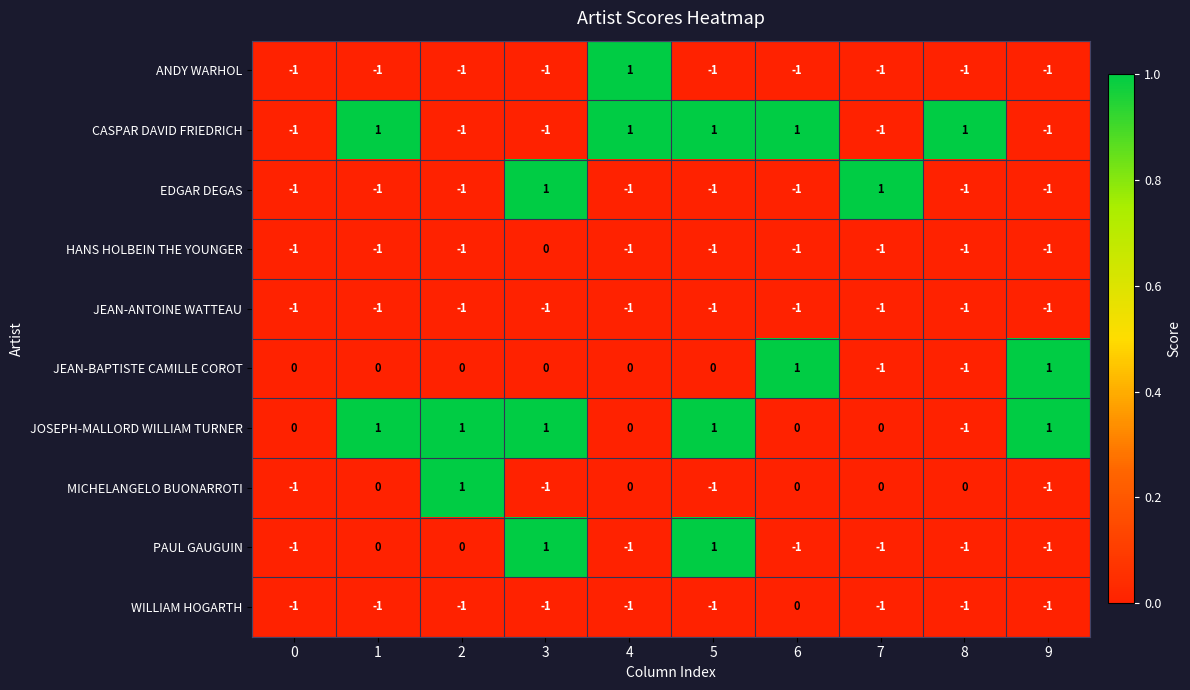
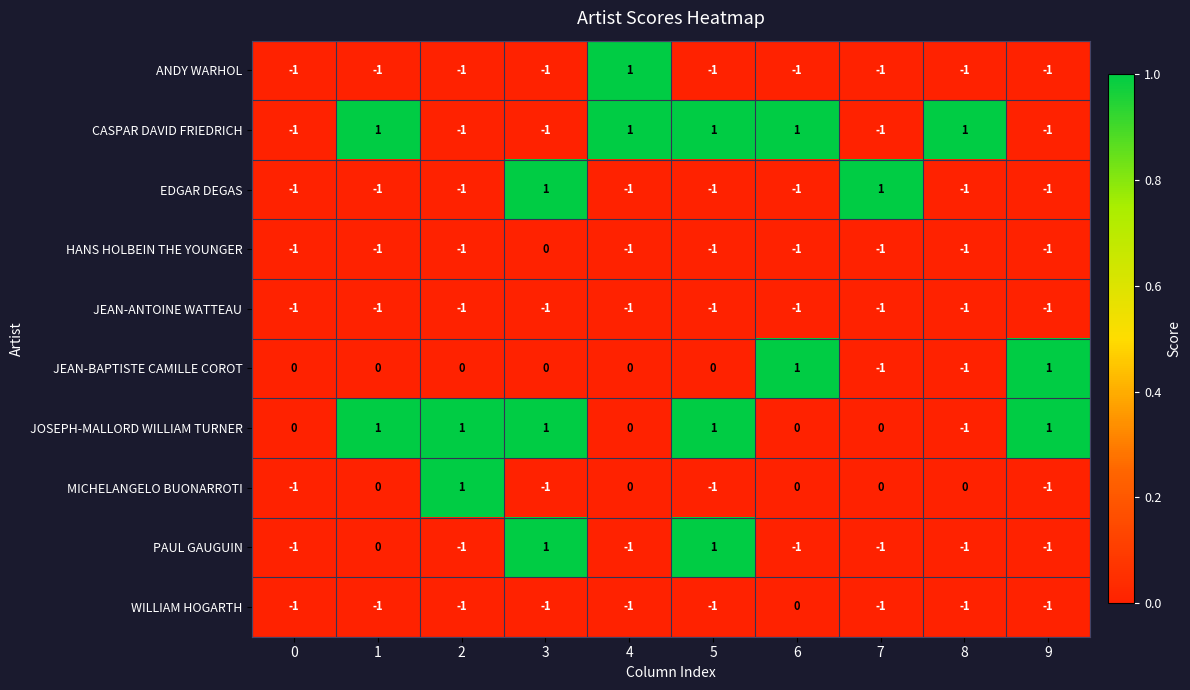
PAUL GAUGUIN, 2: 0 -> -1
